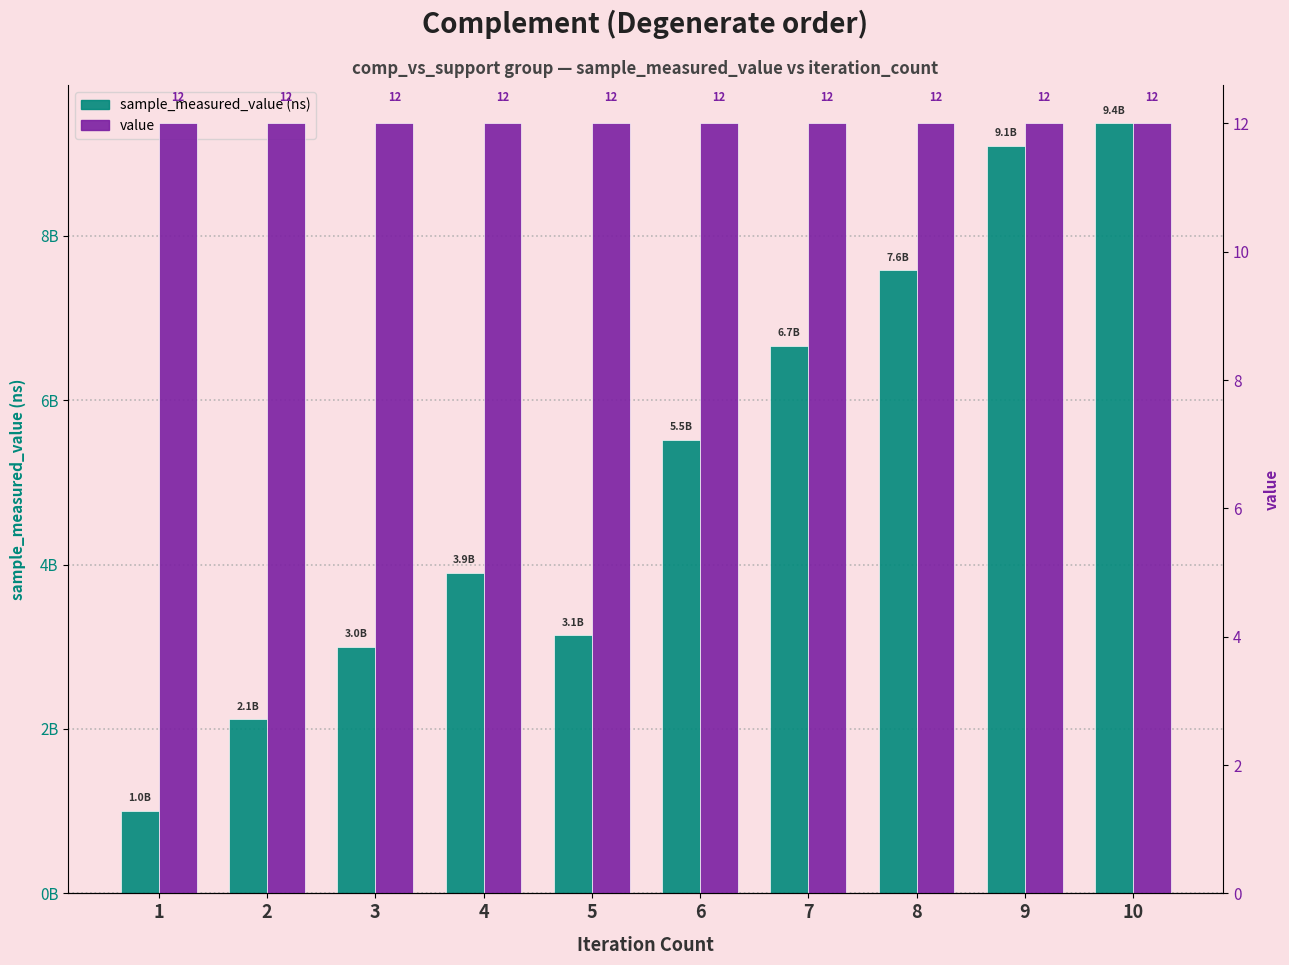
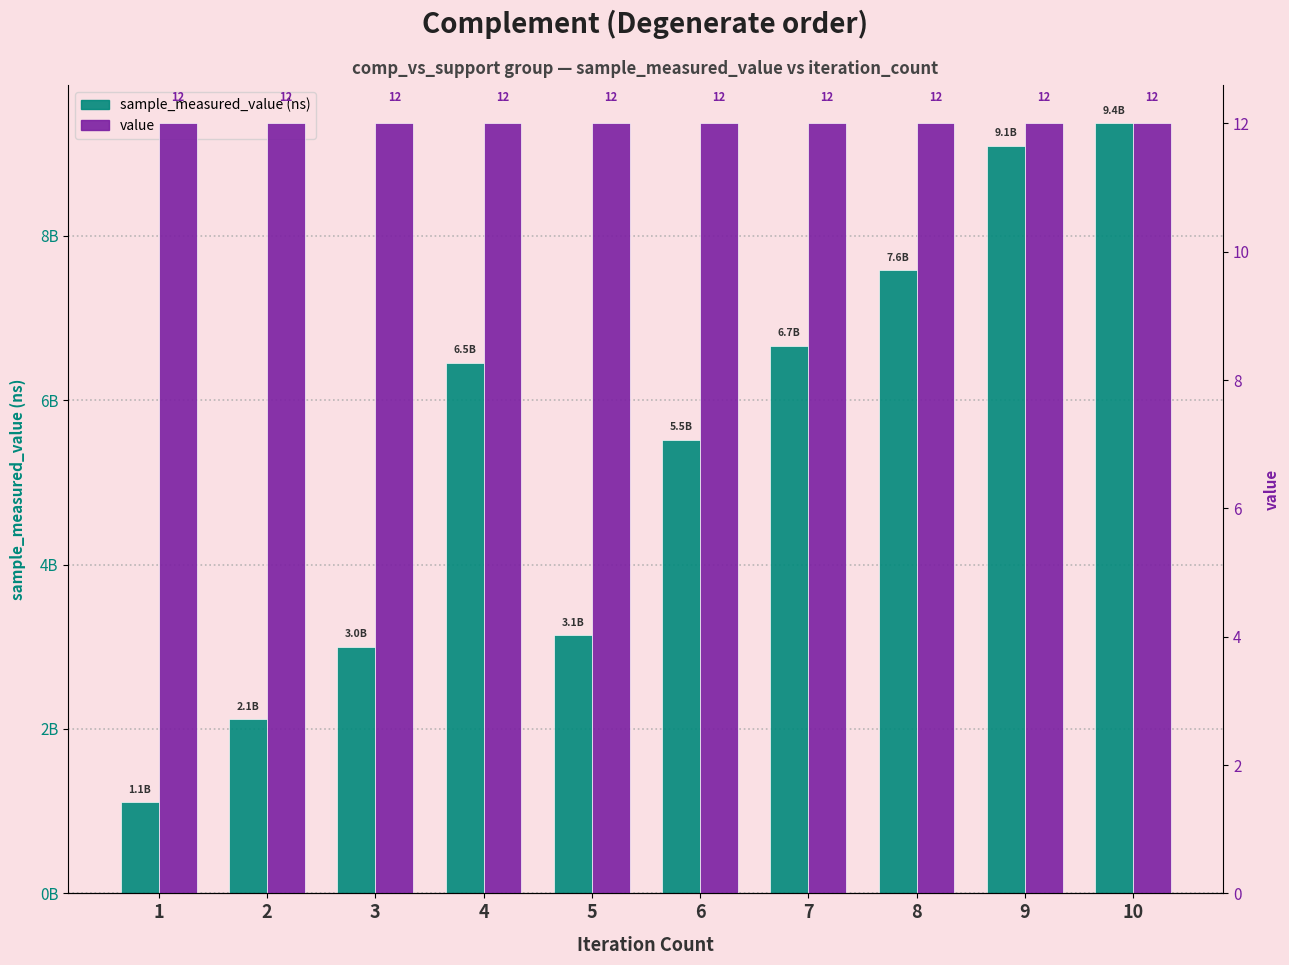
sample_measured_value (ns), 1: 1.0B -> 1.1B
sample_measured_value (ns), 4: 3.9B -> 6.5B
